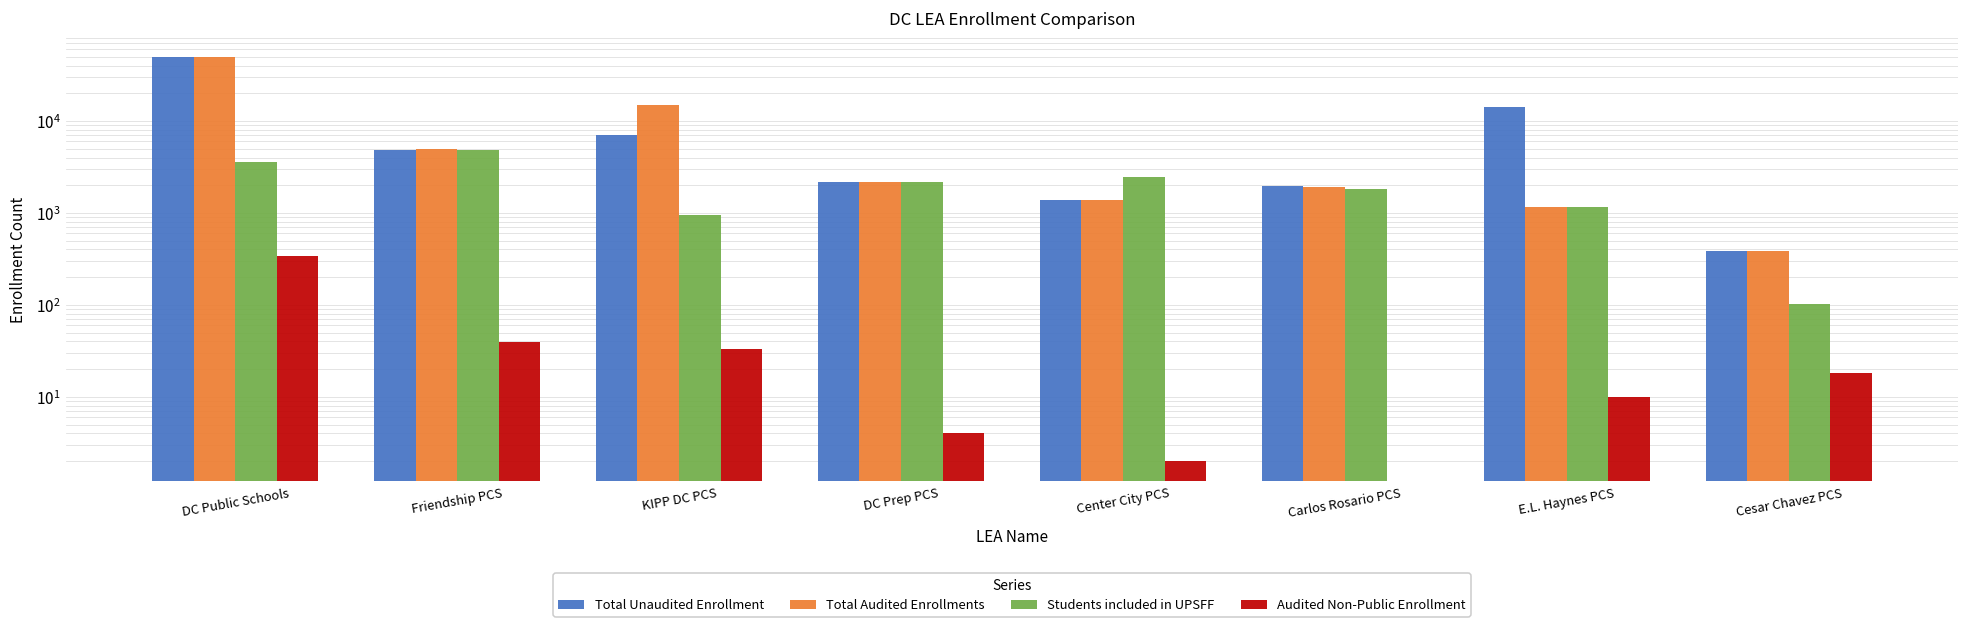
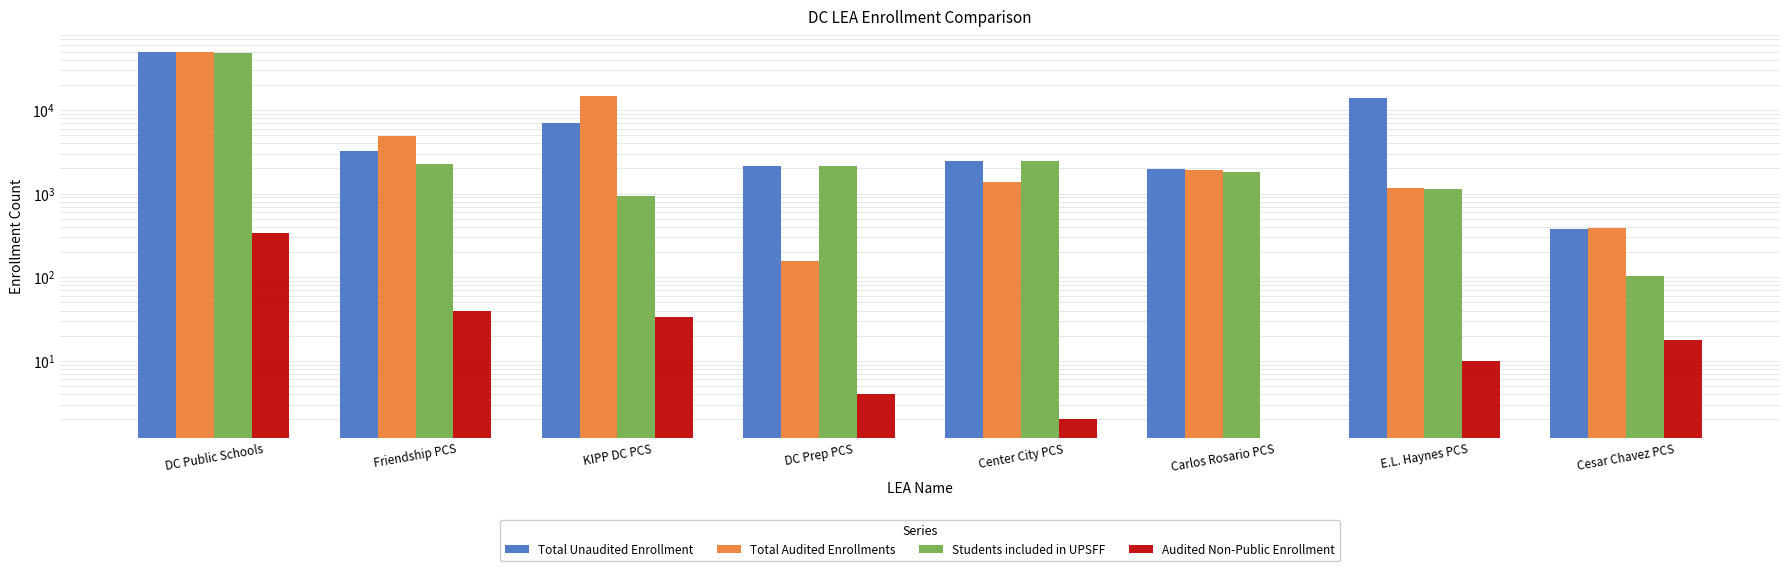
Students included in UPSFF, DC Public Schools: 3600 -> 50000
Total Unaudited Enrollment, Friendship PCS: 5000 -> 3200
Students included in UPSFF, Friendship PCS: 5000 -> 2300
Total Audited Enrollments, DC Prep PCS: 2200 -> 160
Total Unaudited Enrollment, Center City PCS: 1400 -> 2400
